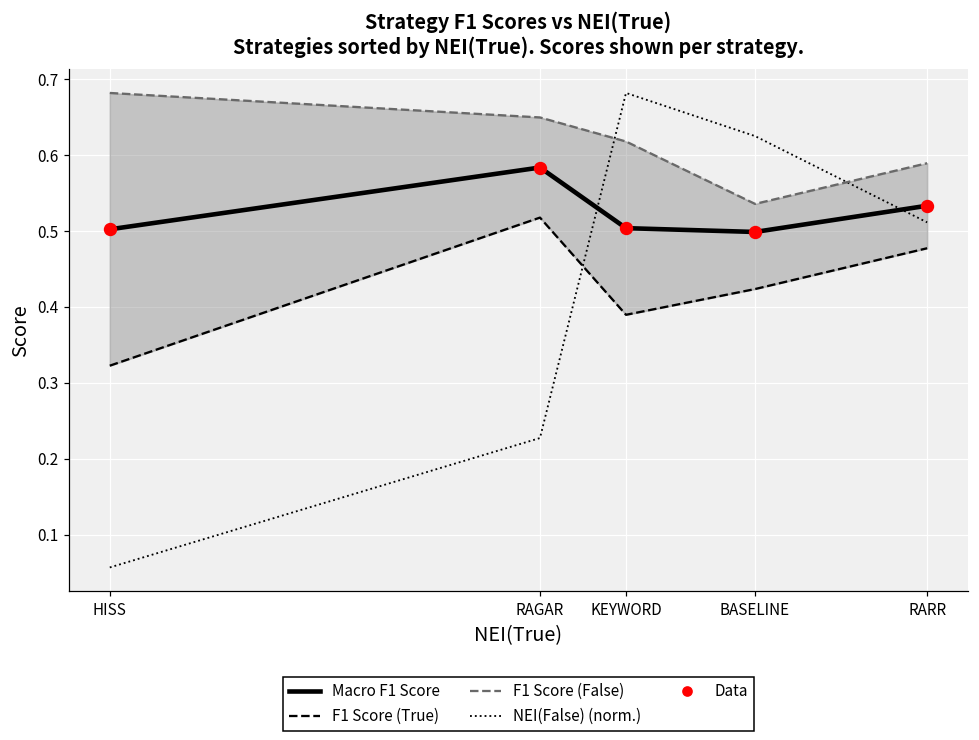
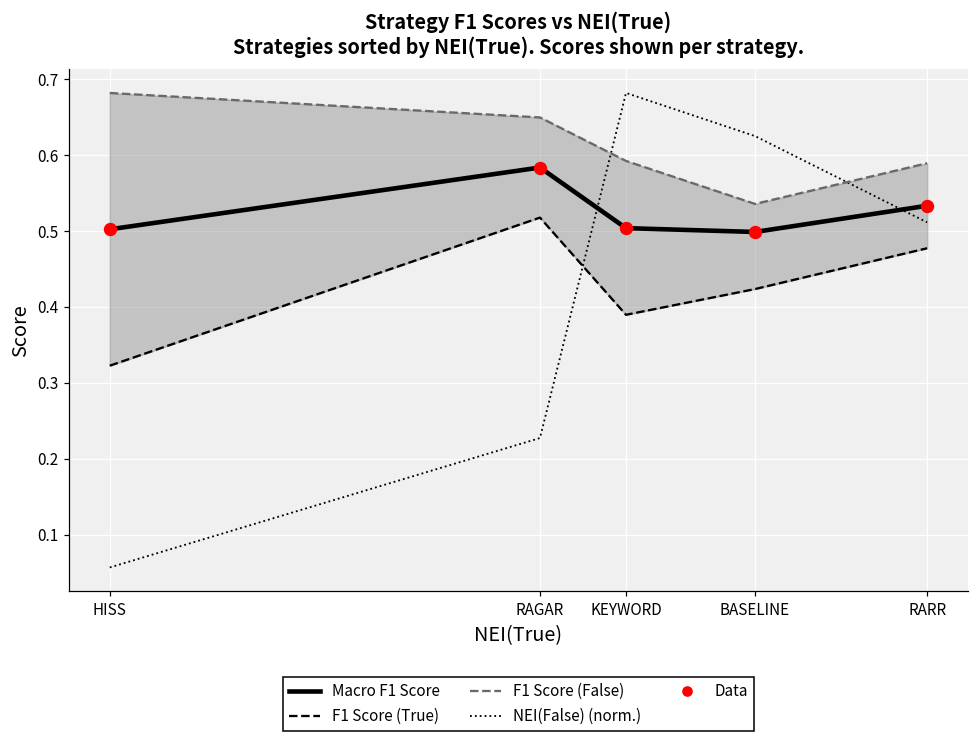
F1 Score (False), KEYWORD: 0.62 -> 0.59
